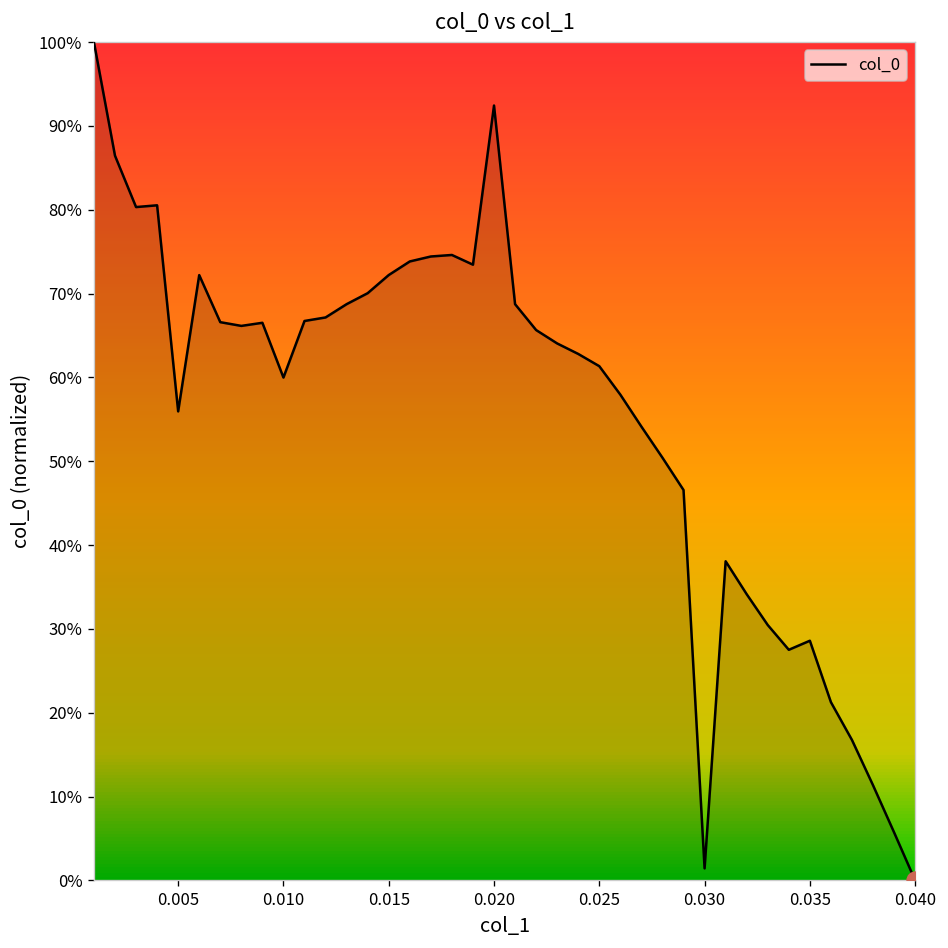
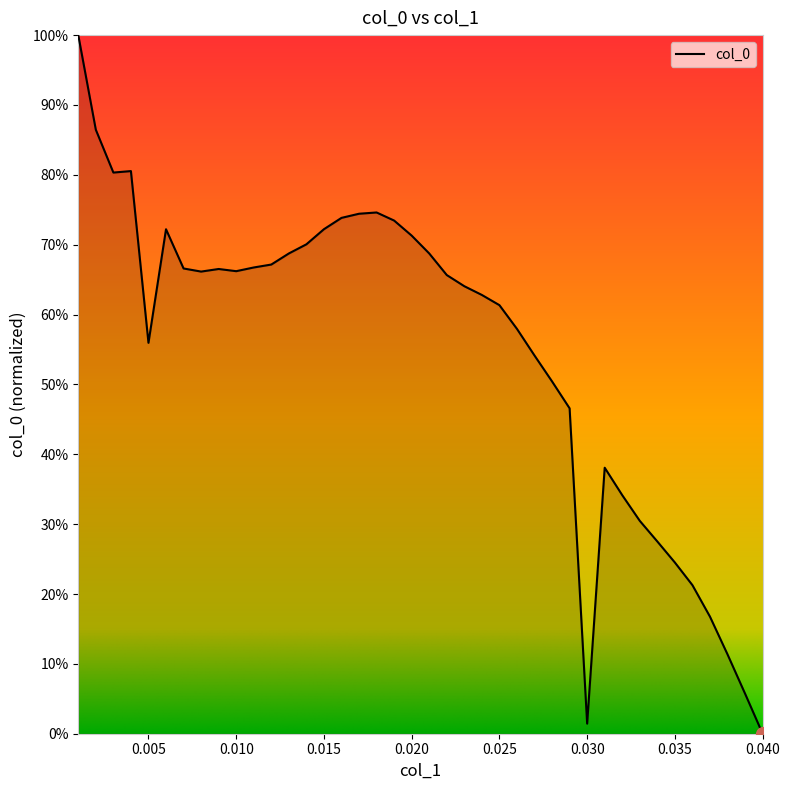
col_0, 0.010: 60% -> 66%
col_0, 0.020: 92% -> 71%
col_0, 0.035: 29% -> 25%
